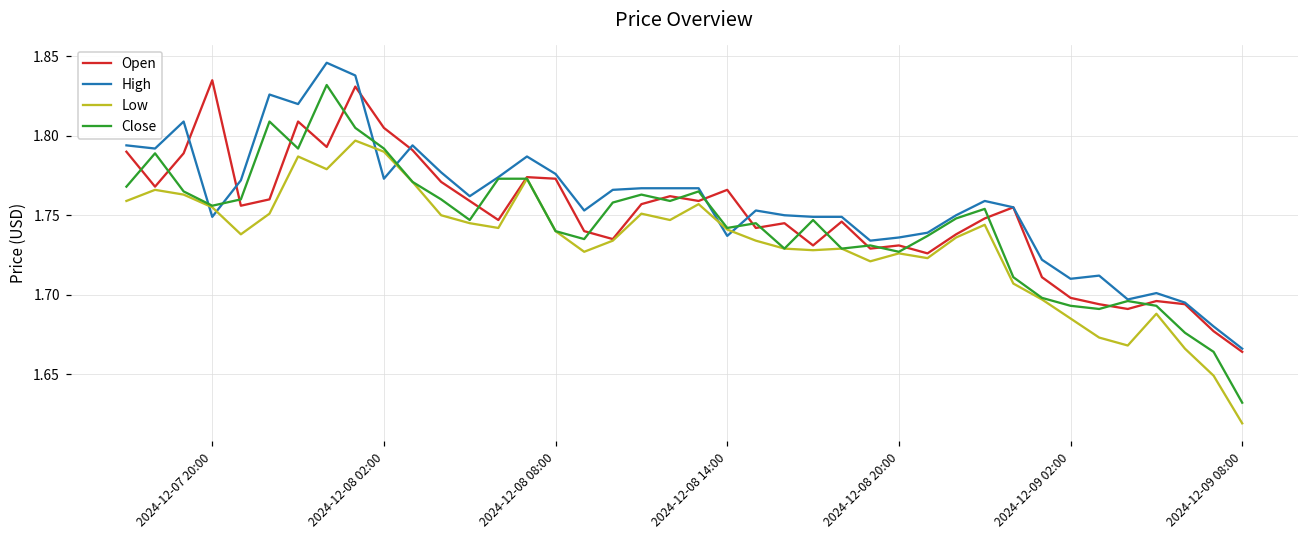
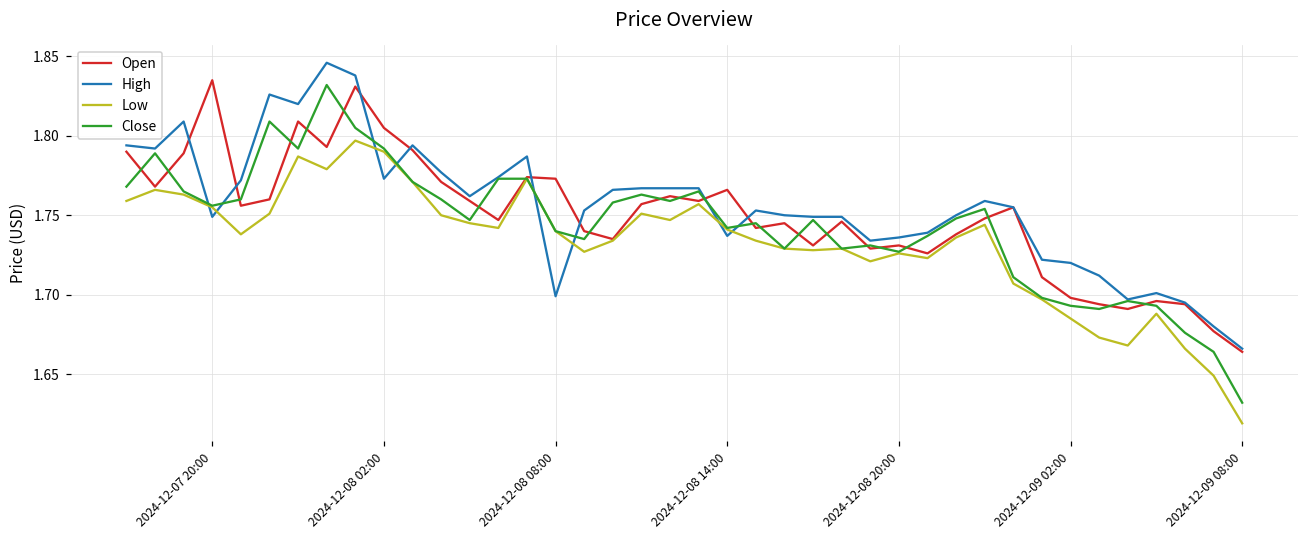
High, 2024-12-08 08:00: 1.776 -> 1.699
High, 2024-12-09 02:00: 1.71 -> 1.72
